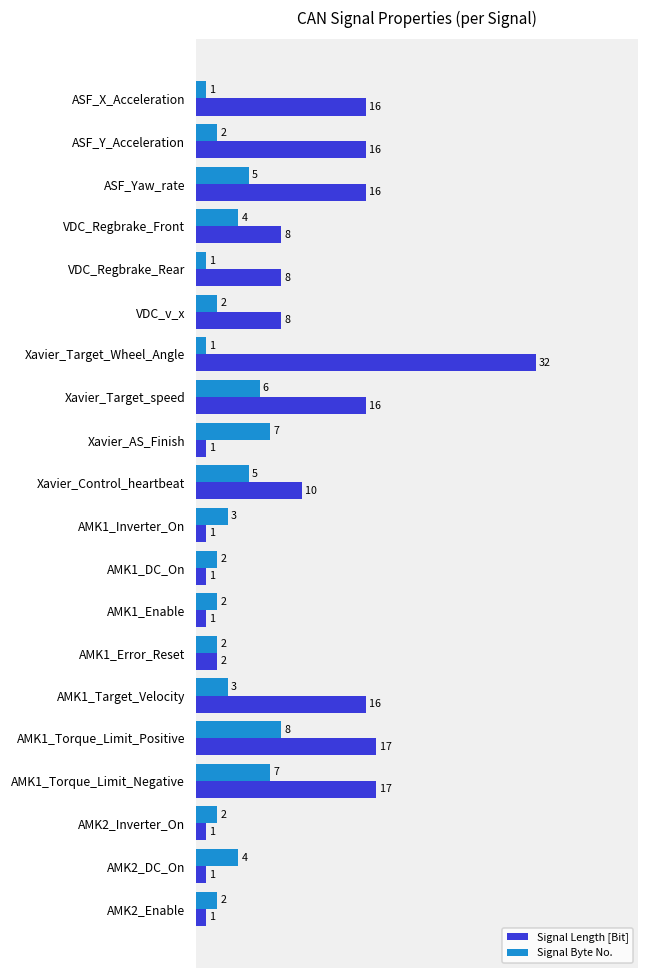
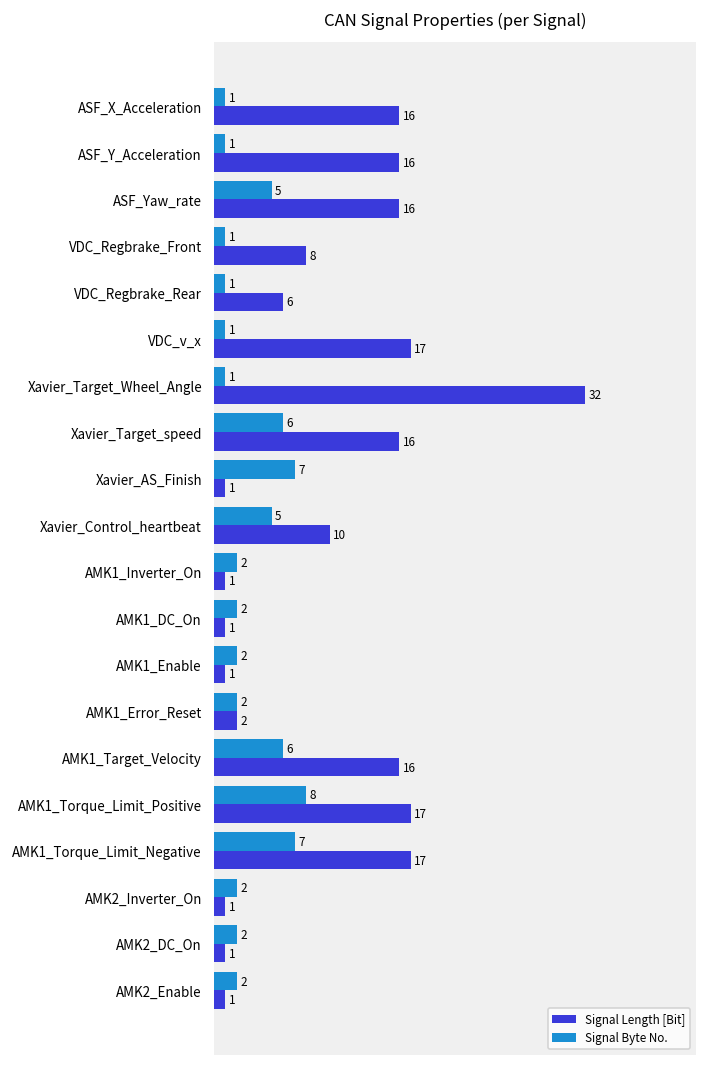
Signal Byte No., ASF_Y_Acceleration: 2 -> 1
Signal Byte No., VDC_Regbrake_Front: 4 -> 1
Signal Length [Bit], VDC_Regbrake_Rear: 8 -> 6
Signal Byte No., VDC_v_x: 2 -> 1
Signal Length [Bit], VDC_v_x: 8 -> 17
Signal Byte No., AMK1_Inverter_On: 3 -> 2
Signal Byte No., AMK1_Target_Velocity: 3 -> 6
Signal Byte No., AMK2_DC_On: 4 -> 2
